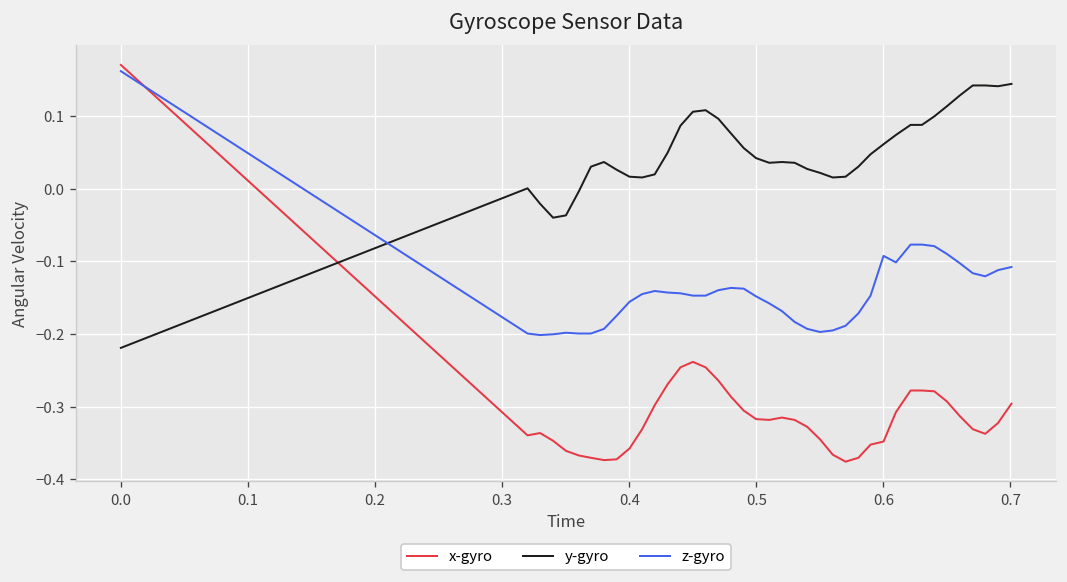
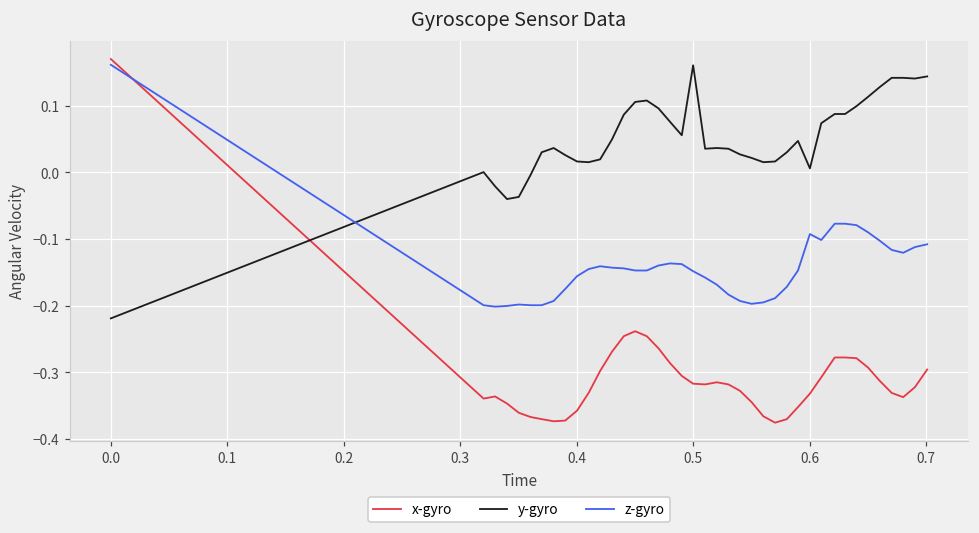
y-gyro, 0.5: 0.04 -> 0.16
x-gyro, 0.6: -0.35 -> -0.33
y-gyro, 0.6: 0.06 -> 0.01
